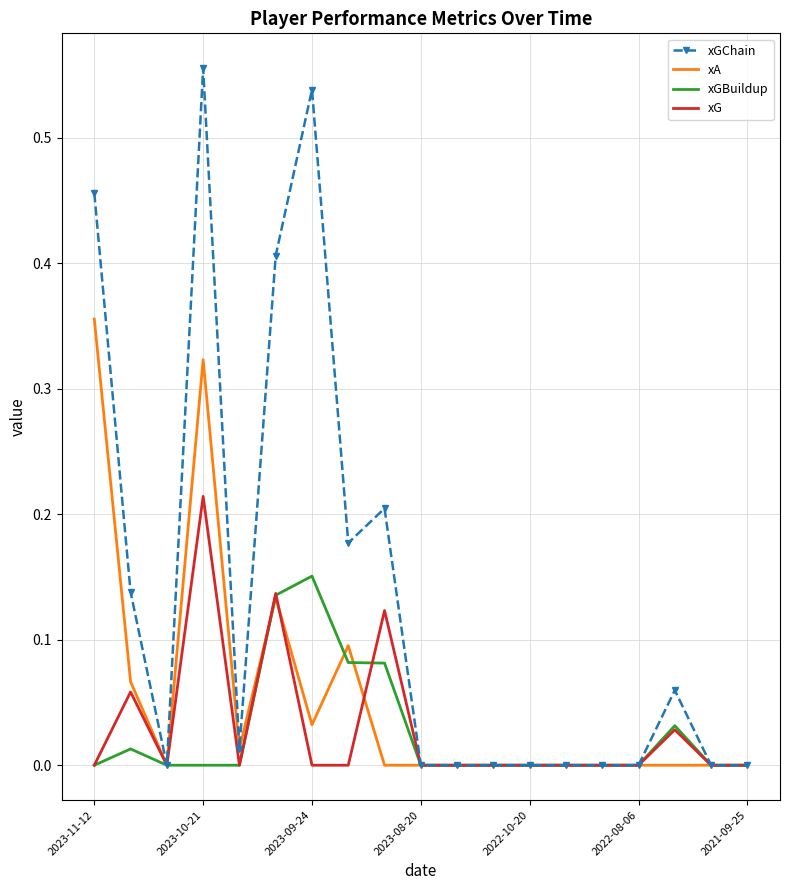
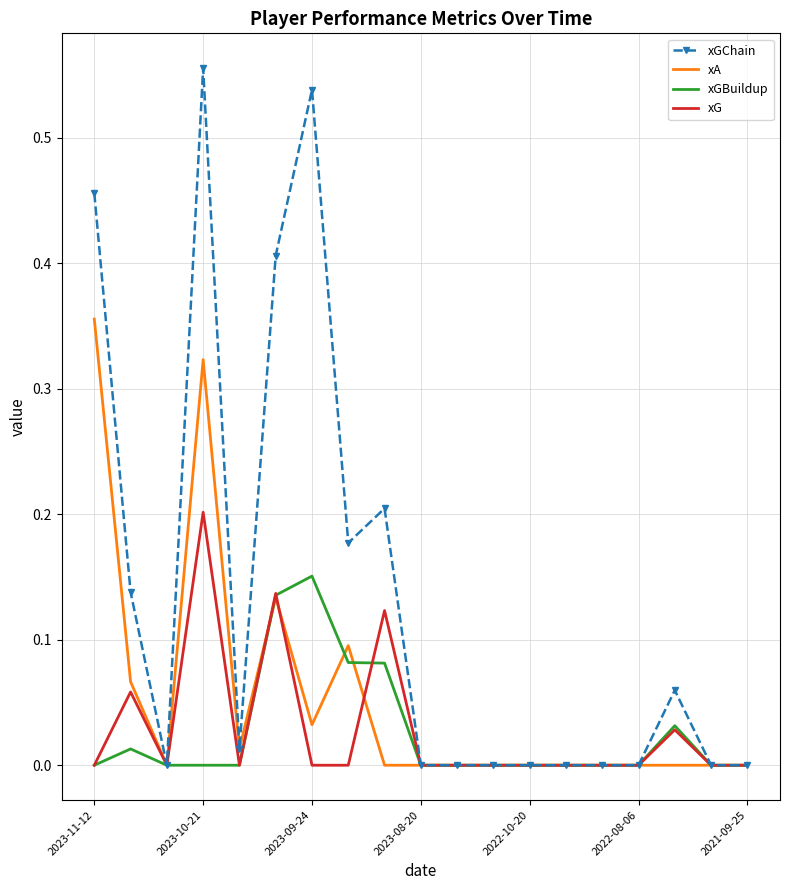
xG, 2023-10-21: 0.214 -> 0.202
